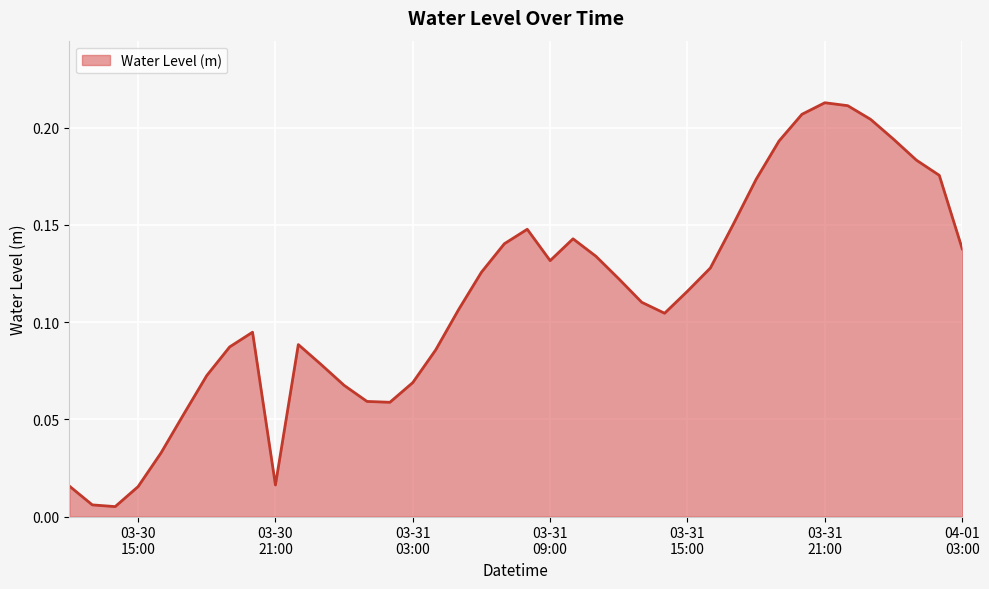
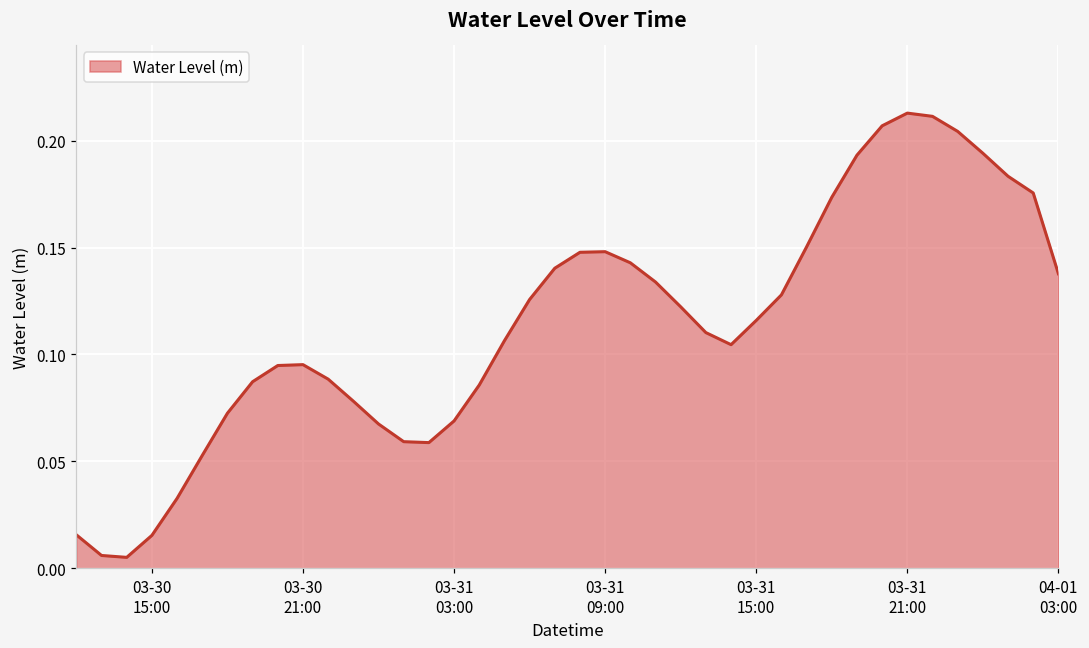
03-30 21:00: 0.016 -> 0.095
03-31 09:00: 0.132 -> 0.148
